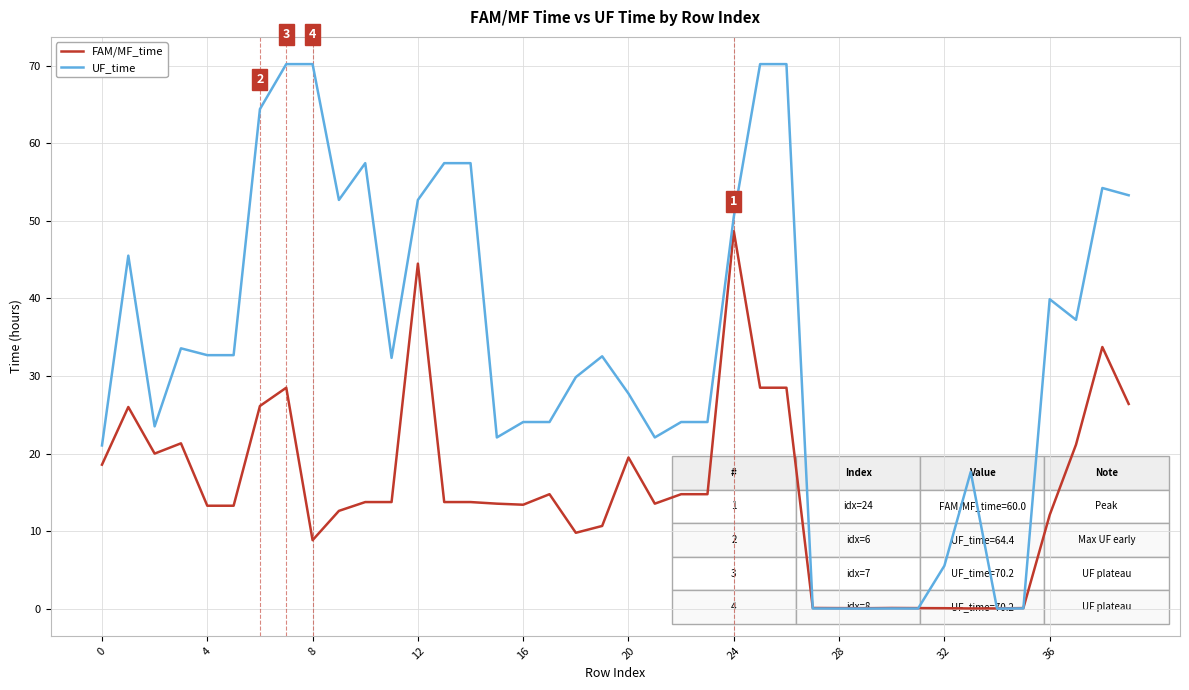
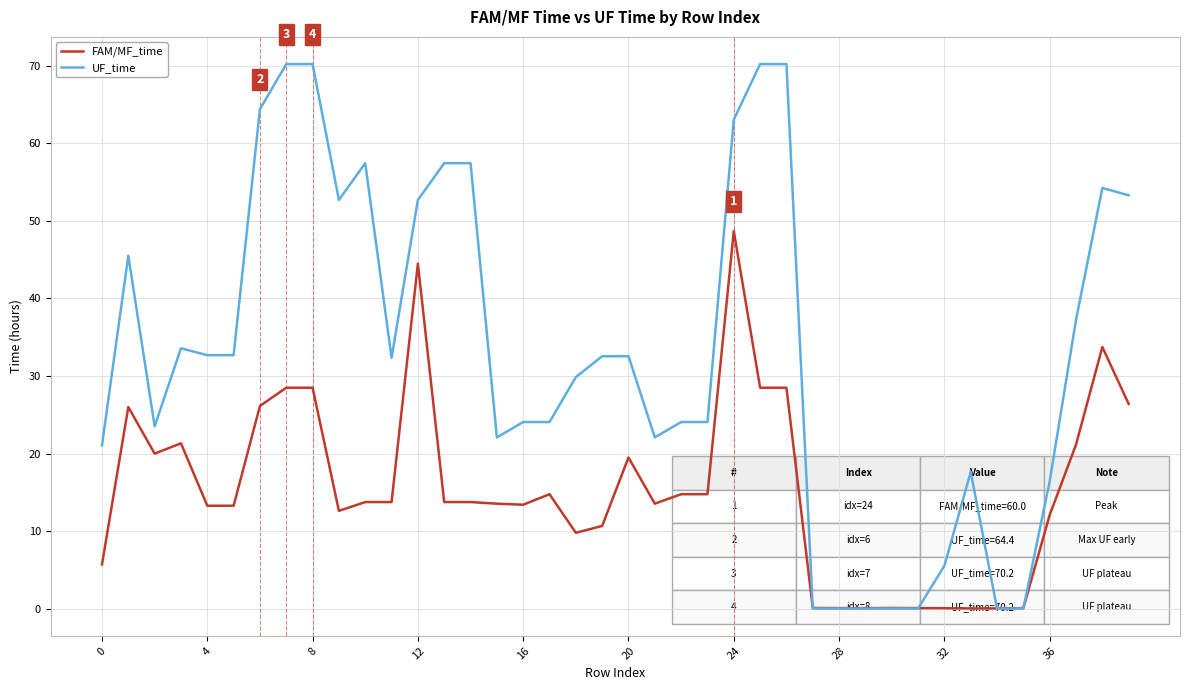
FAM/MF_time, 0: 19 -> 6
FAM/MF_time, 8: 9 -> 28
UF_time, 20: 28 -> 33
UF_time, 24: 51 -> 63
UF_time, 36: 40 -> 16
